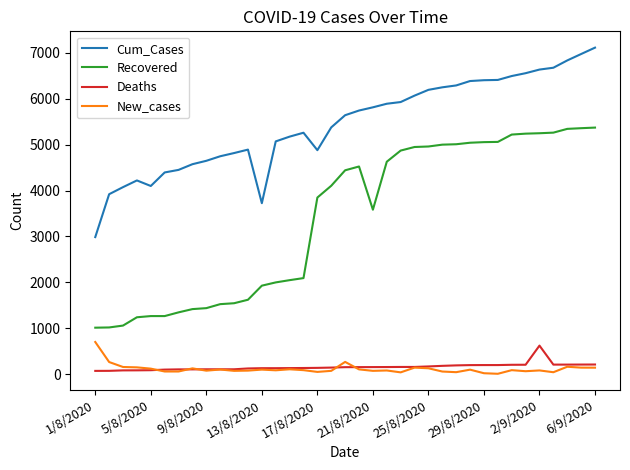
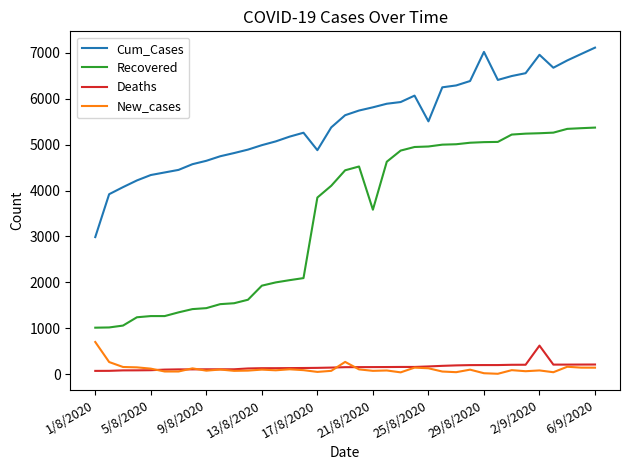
Cum_Cases, 5/8/2020: 4100 -> 4300
Cum_Cases, 13/8/2020: 3700 -> 5000
Cum_Cases, 25/8/2020: 6200 -> 5500
Cum_Cases, 29/8/2020: 6400 -> 7000
Cum_Cases, 2/9/2020: 6600 -> 7000
